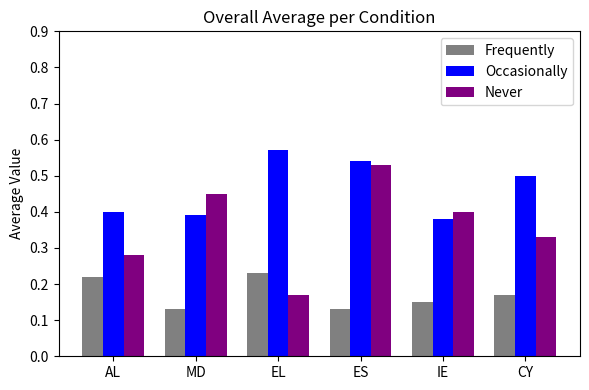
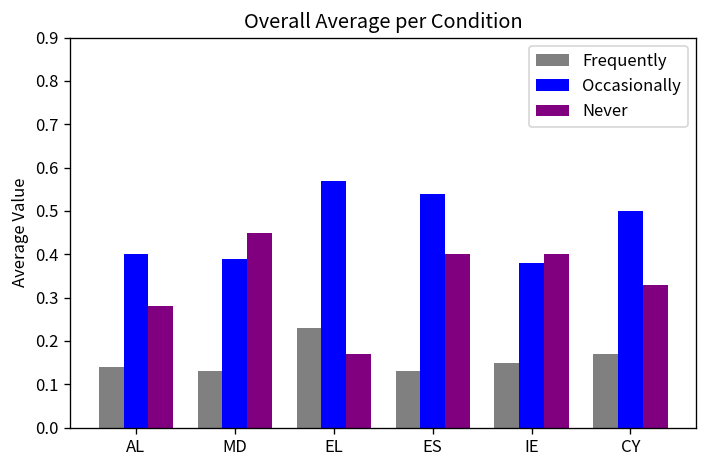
Frequently, AL: 0.22 -> 0.14
Never, ES: 0.53 -> 0.40
